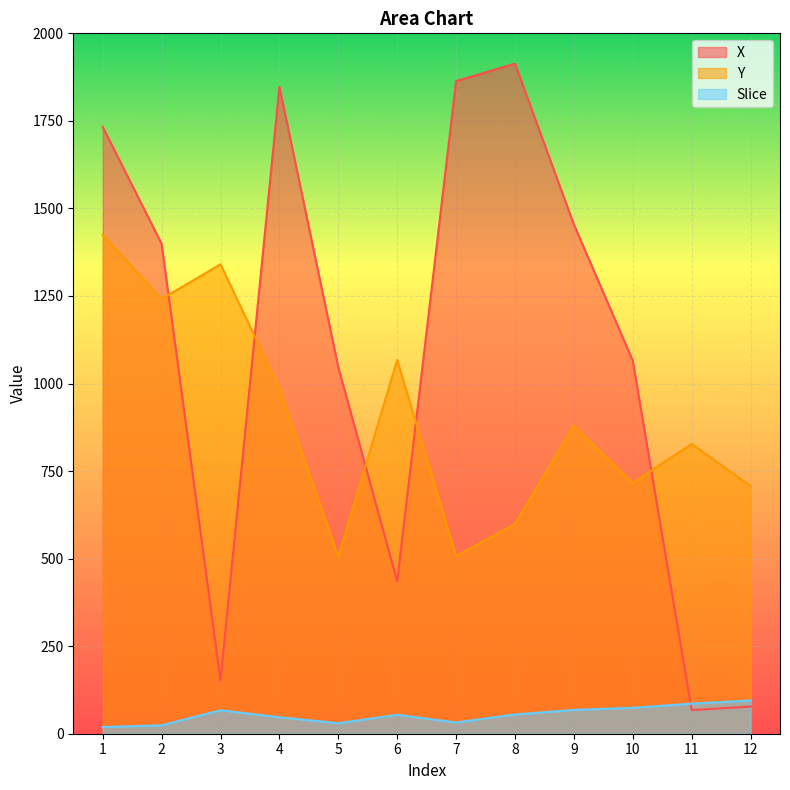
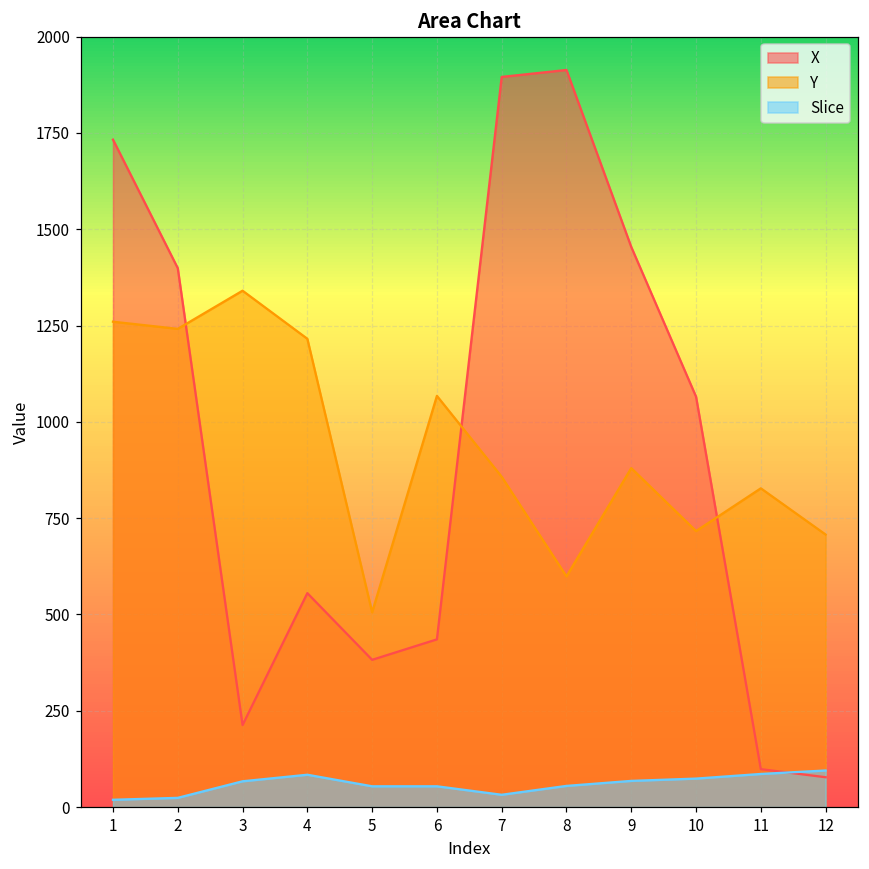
Y, 1: 1420 -> 1260
X, 3: 150 -> 210
X, 4: 1850 -> 560
Y, 4: 990 -> 1220
Slice, 4: 50 -> 80
X, 5: 1050 -> 380
Slice, 5: 30 -> 50
X, 7: 1860 -> 1900
Y, 7: 510 -> 860
X, 11: 70 -> 100
